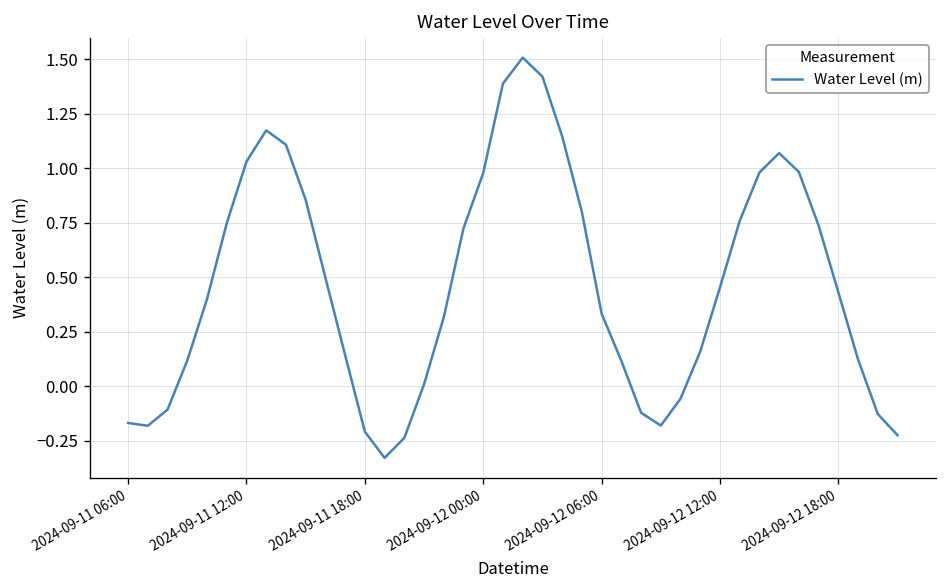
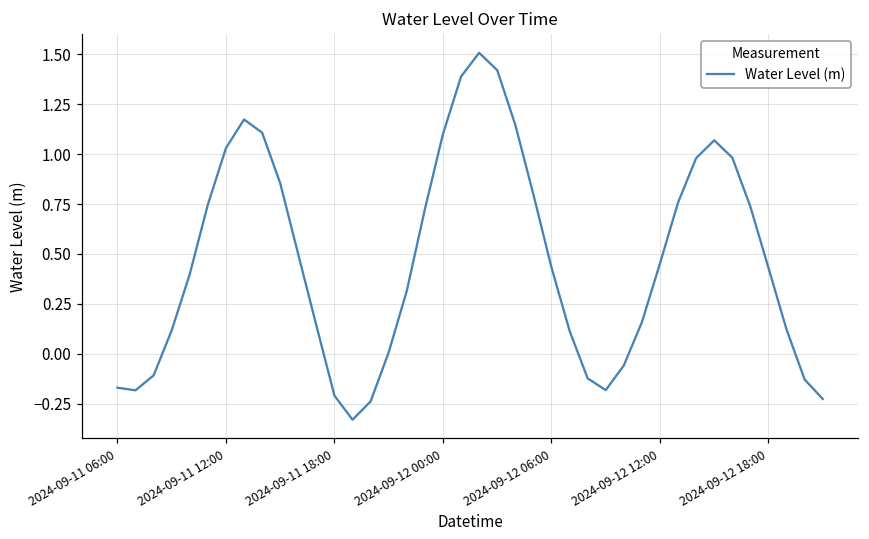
2024-09-12 00:00: 0.98 -> 1.10
2024-09-12 06:00: 0.33 -> 0.43
